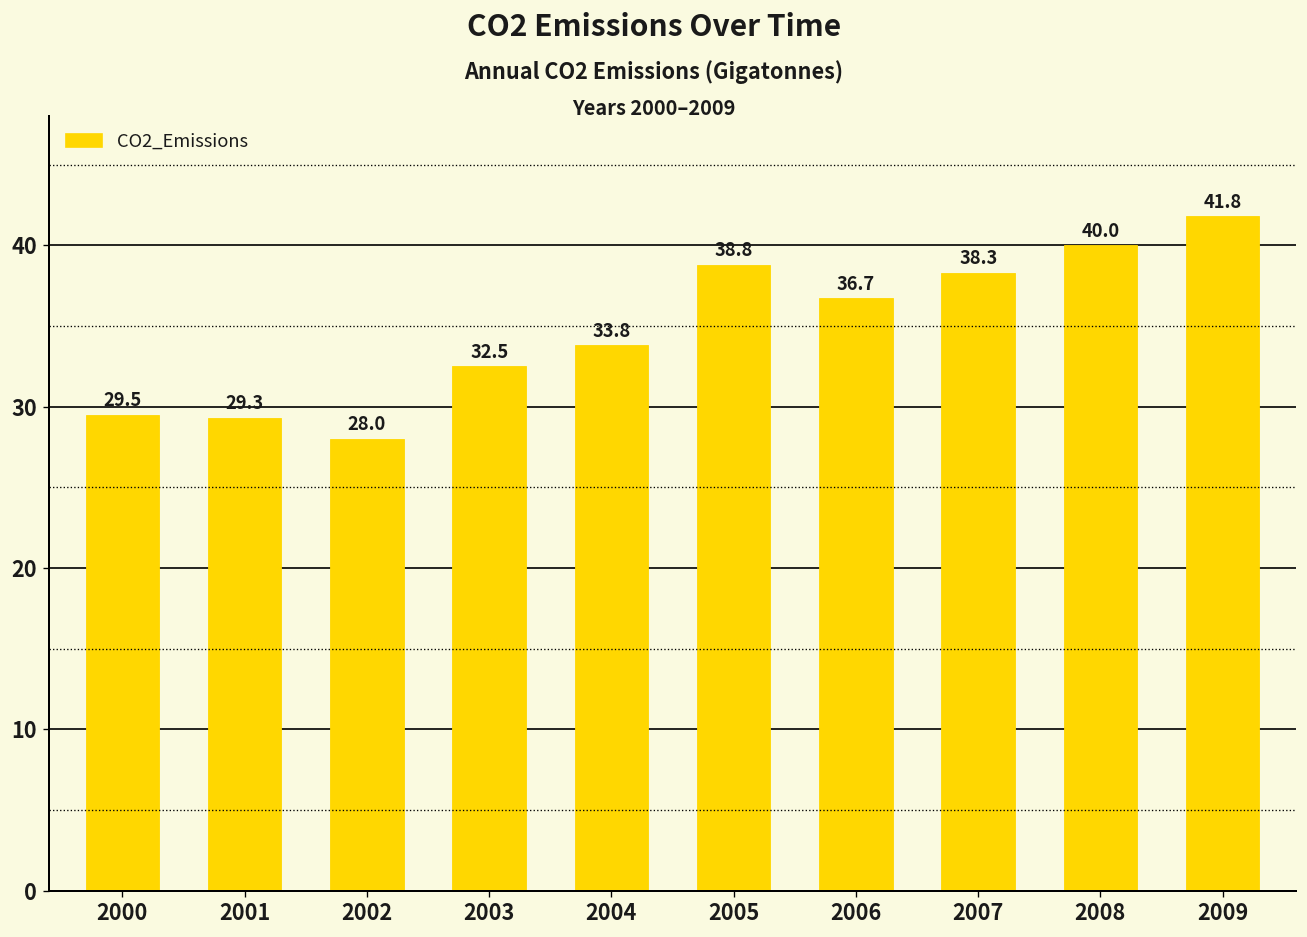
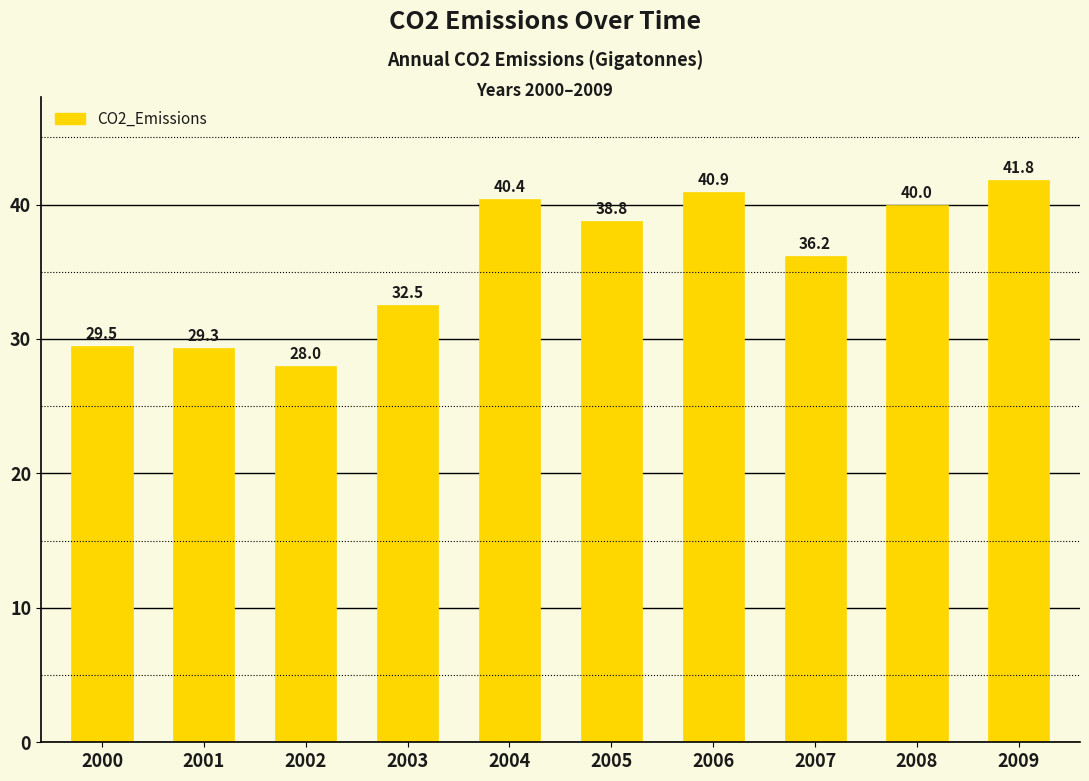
2004: 33.8 -> 40.4
2006: 36.7 -> 40.9
2007: 38.3 -> 36.2
